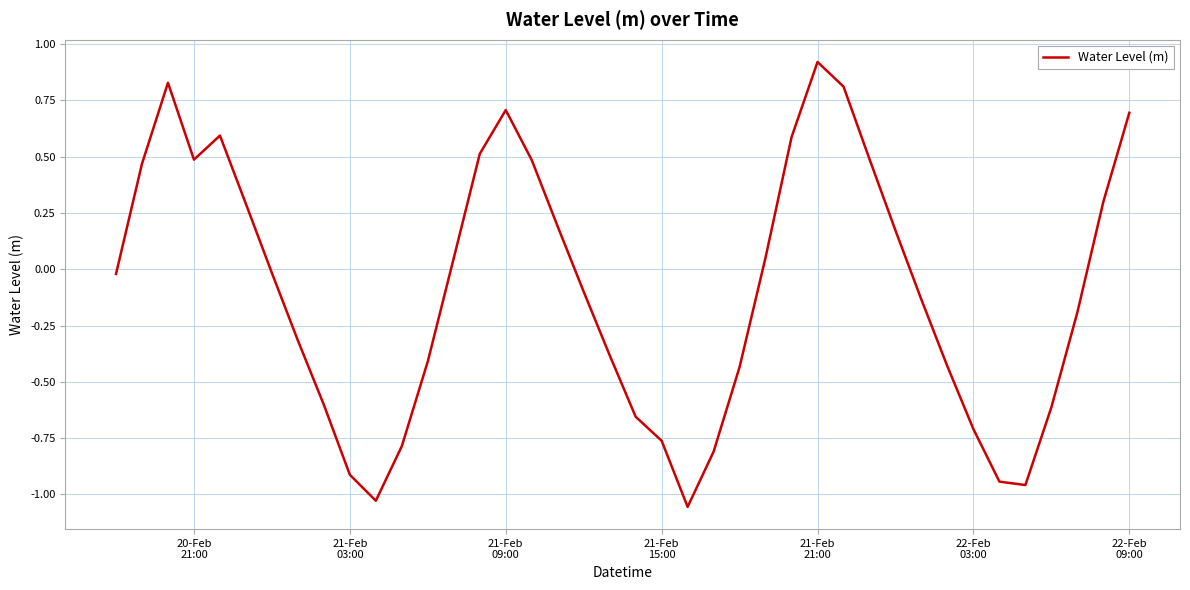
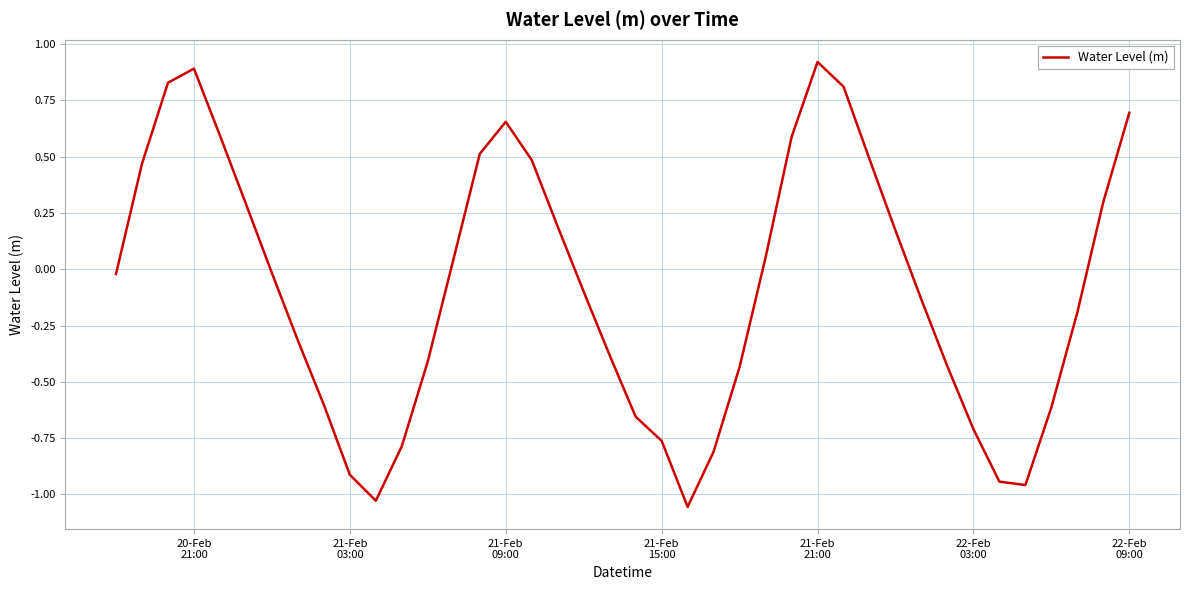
20-Feb 21:00: 0.49 -> 0.89
21-Feb 09:00: 0.71 -> 0.65
